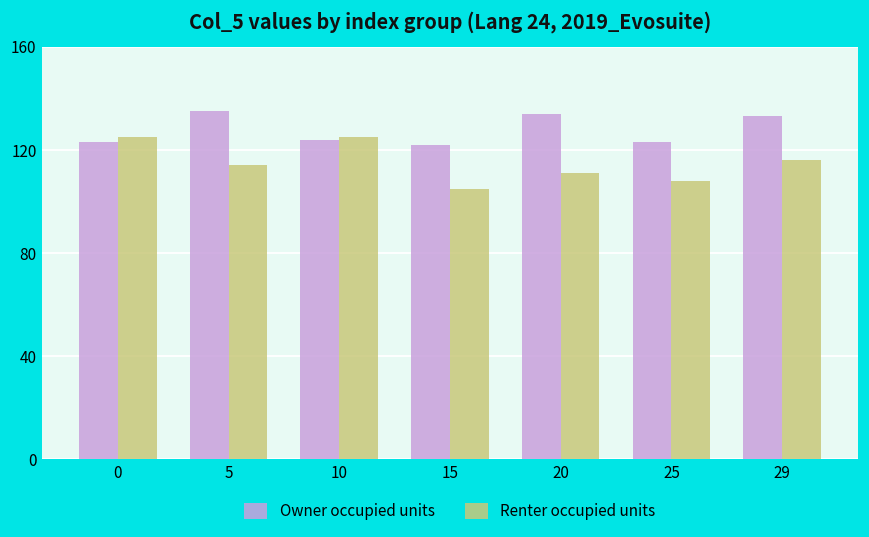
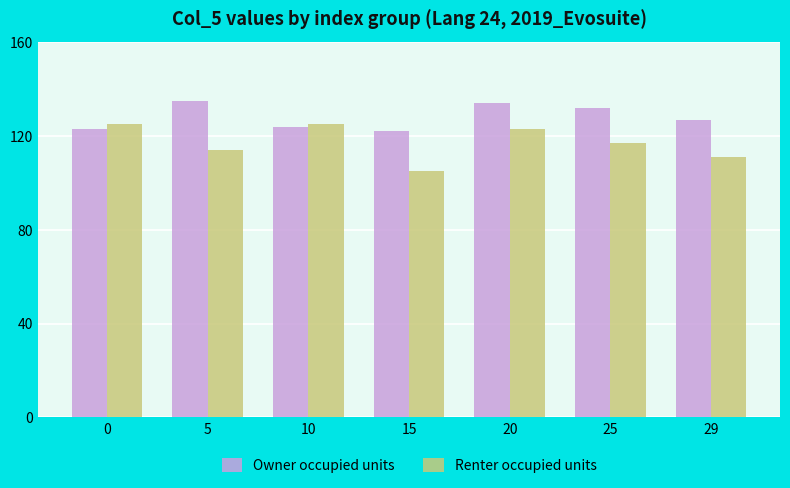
Renter occupied units, 20: 111 -> 123
Owner occupied units, 25: 123 -> 132
Renter occupied units, 25: 108 -> 117
Owner occupied units, 29: 133 -> 127
Renter occupied units, 29: 116 -> 111
